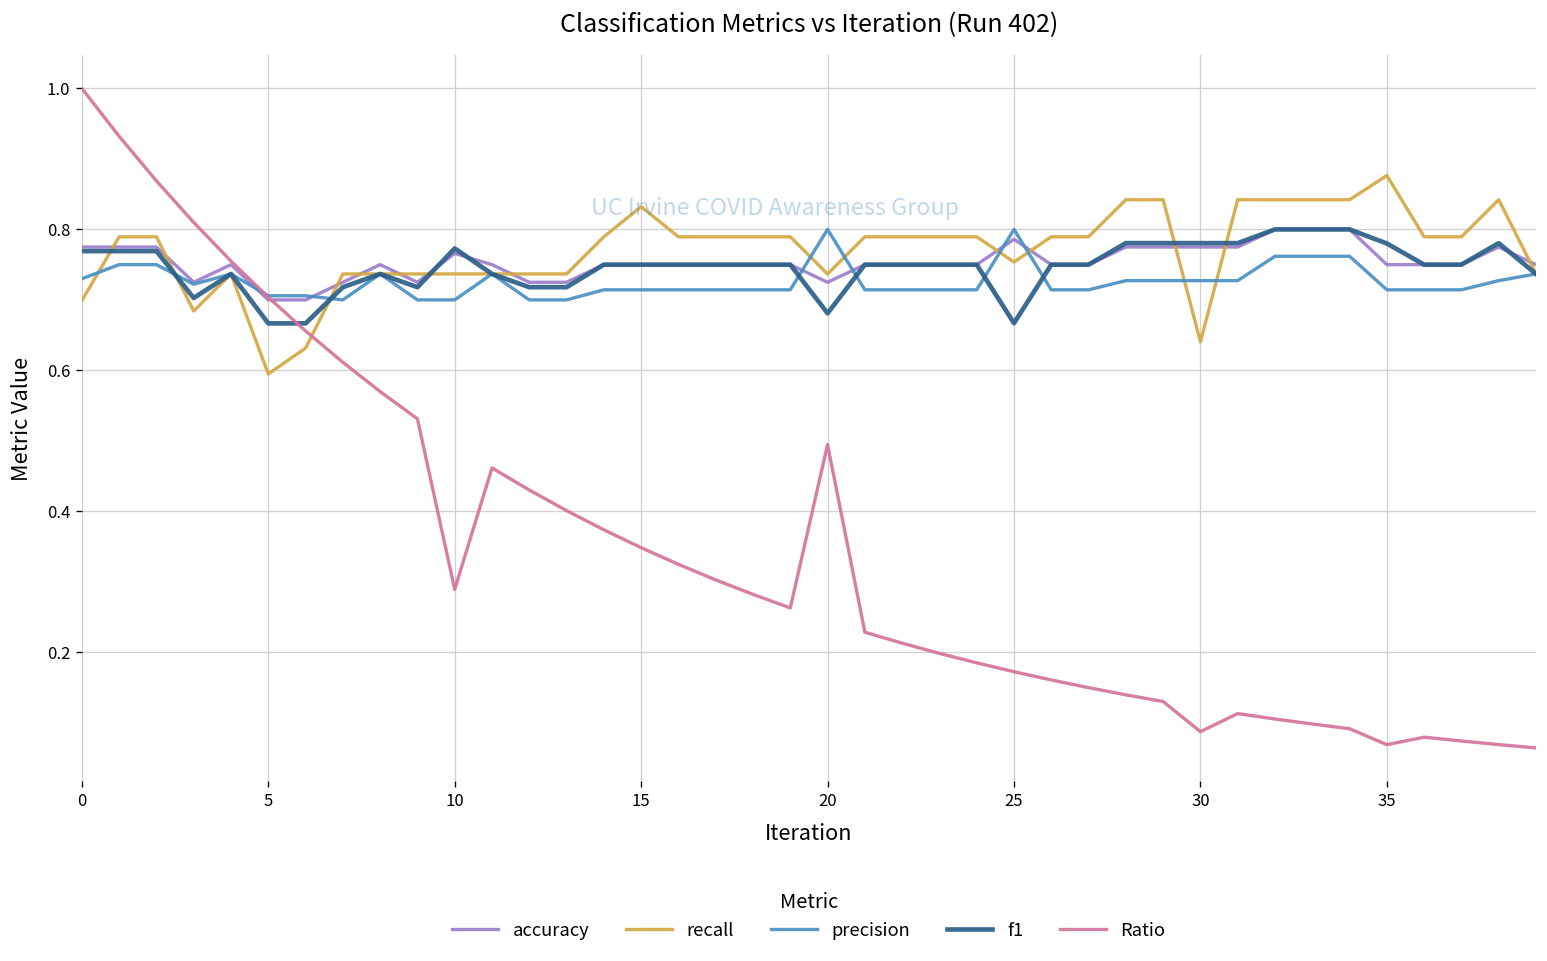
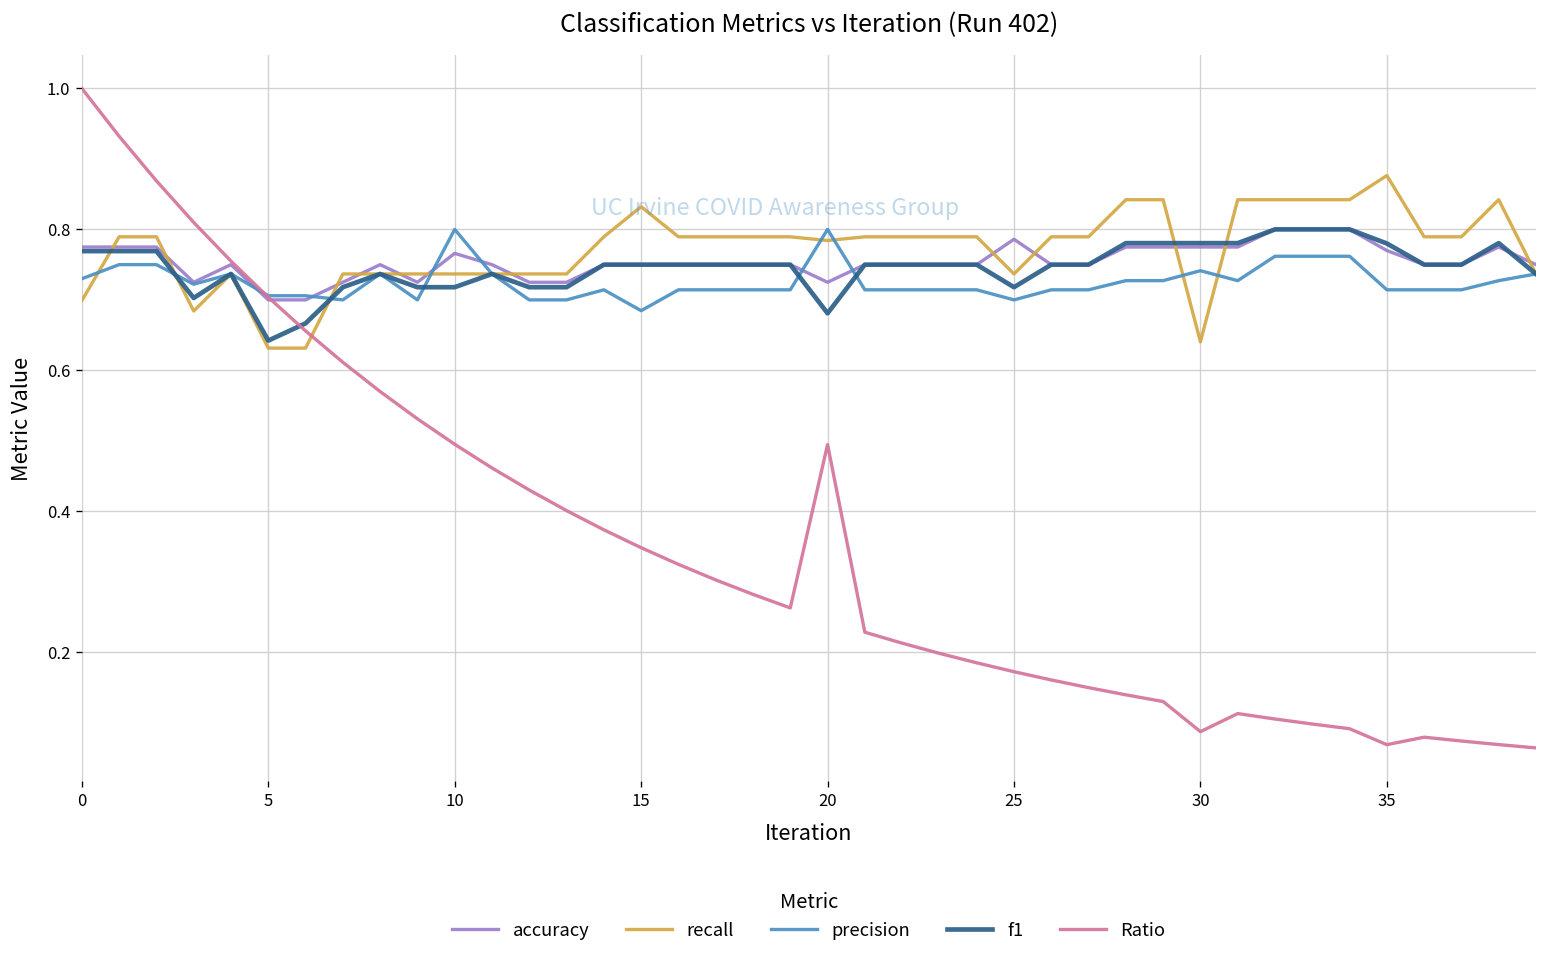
recall, 5: 0.59 -> 0.63
f1, 5: 0.67 -> 0.64
precision, 10: 0.7 -> 0.8
f1, 10: 0.77 -> 0.72
Ratio, 10: 0.29 -> 0.50
precision, 15: 0.71 -> 0.68
recall, 20: 0.74 -> 0.78
recall, 25: 0.75 -> 0.74
precision, 25: 0.8 -> 0.7
f1, 25: 0.67 -> 0.72
precision, 30: 0.73 -> 0.74
accuracy, 35: 0.75 -> 0.77
